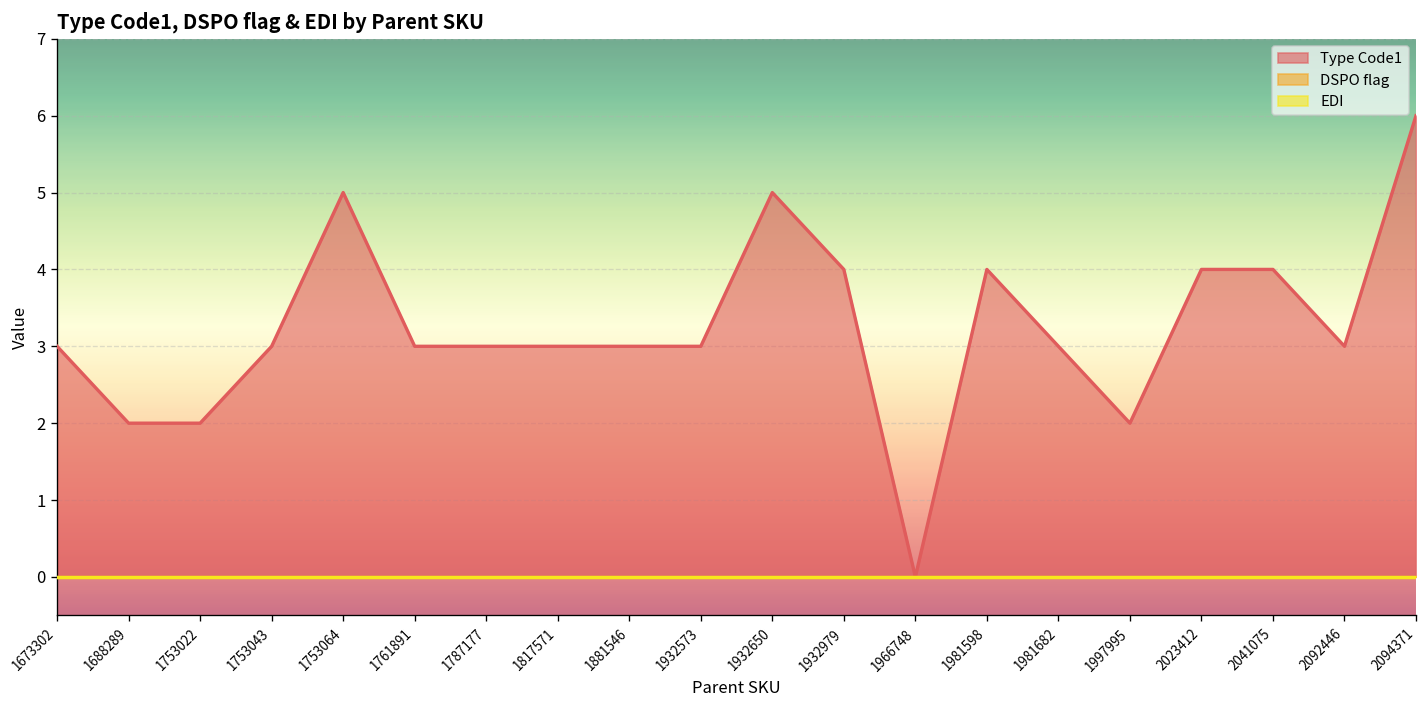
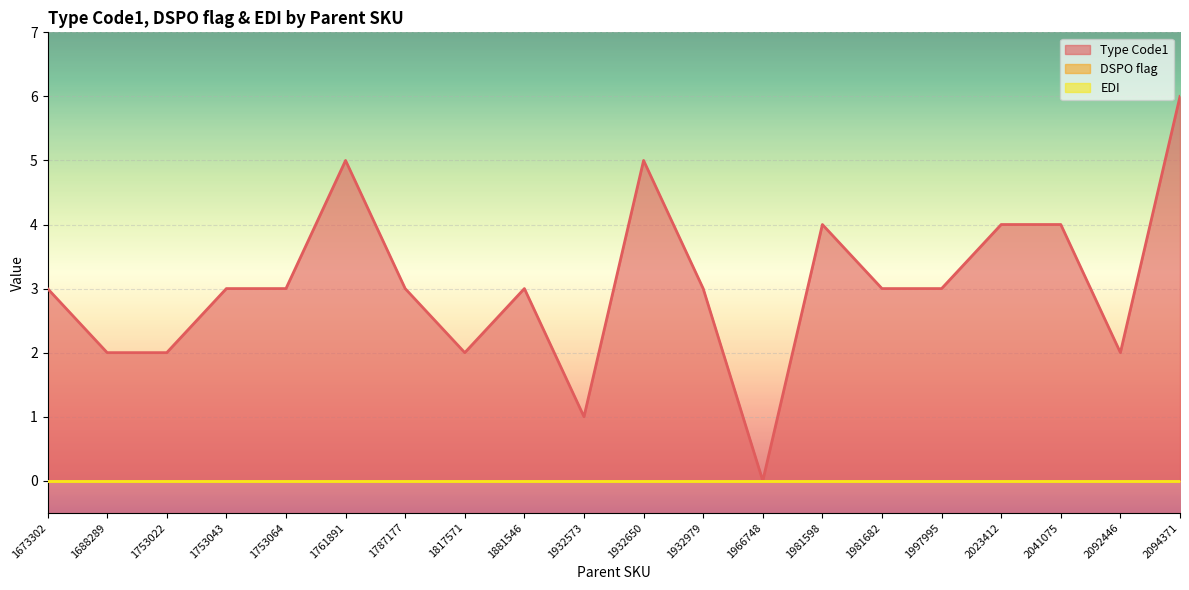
Type Code1, 1753064: 5 -> 3
Type Code1, 1761891: 3 -> 5
Type Code1, 1817571: 3 -> 2
Type Code1, 1932573: 3 -> 1
Type Code1, 1932979: 4 -> 3
Type Code1, 1997995: 2 -> 3
Type Code1, 2092446: 3 -> 2
